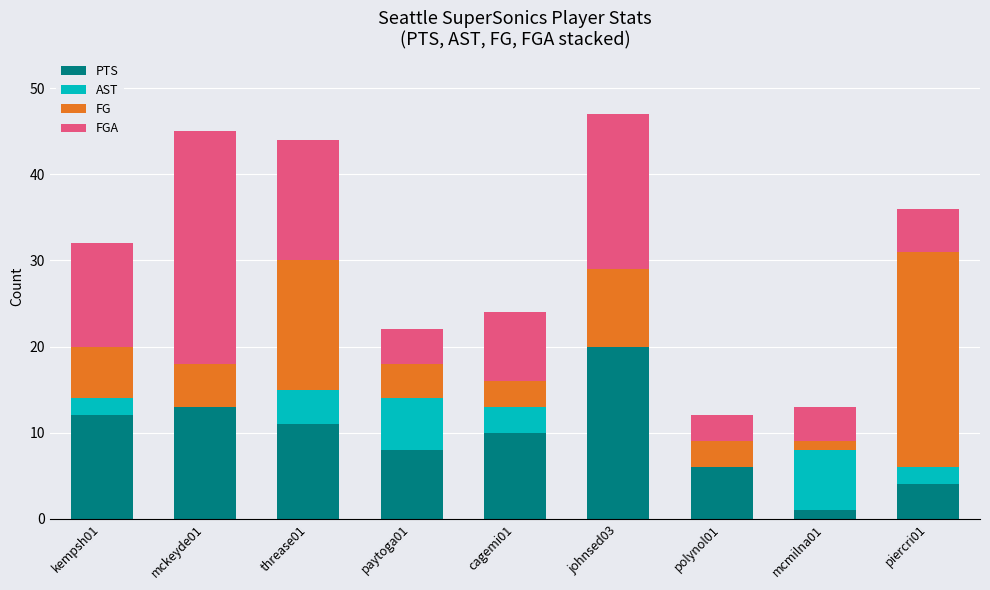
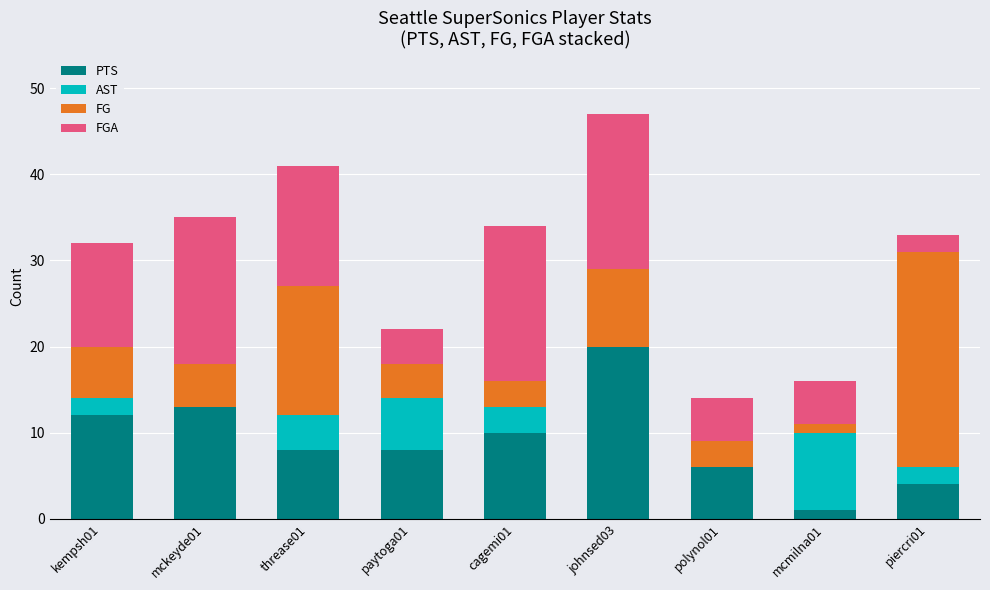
FGA, mckeyde01: 27 -> 17
PTS, threase01: 11 -> 8
FGA, cagemi01: 8 -> 18
FGA, polynol01: 3 -> 5
AST, mcmilna01: 7 -> 9
FGA, mcmilna01: 4 -> 5
FGA, piercri01: 5 -> 2
